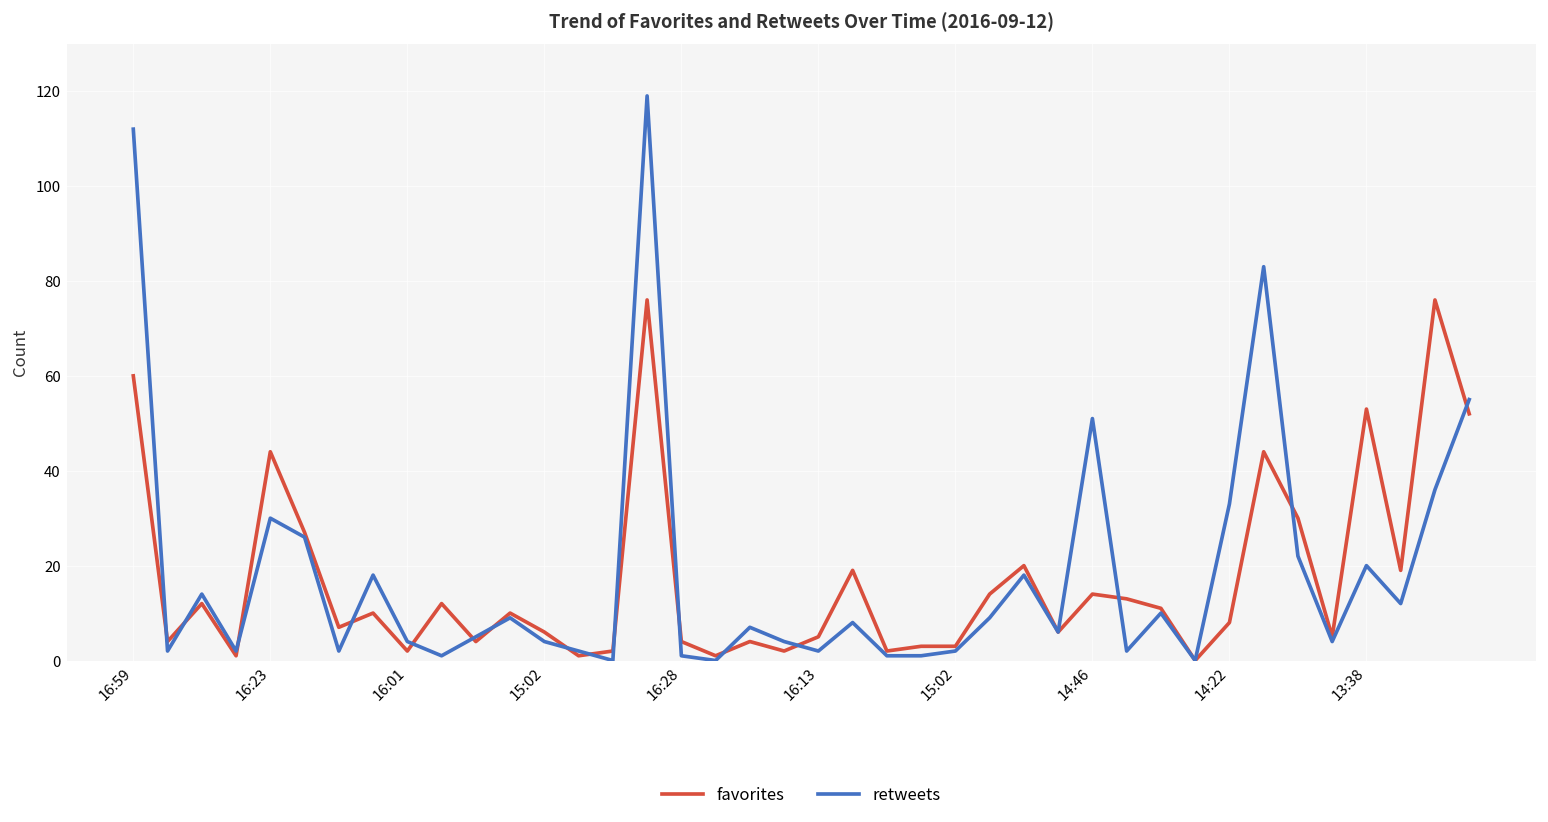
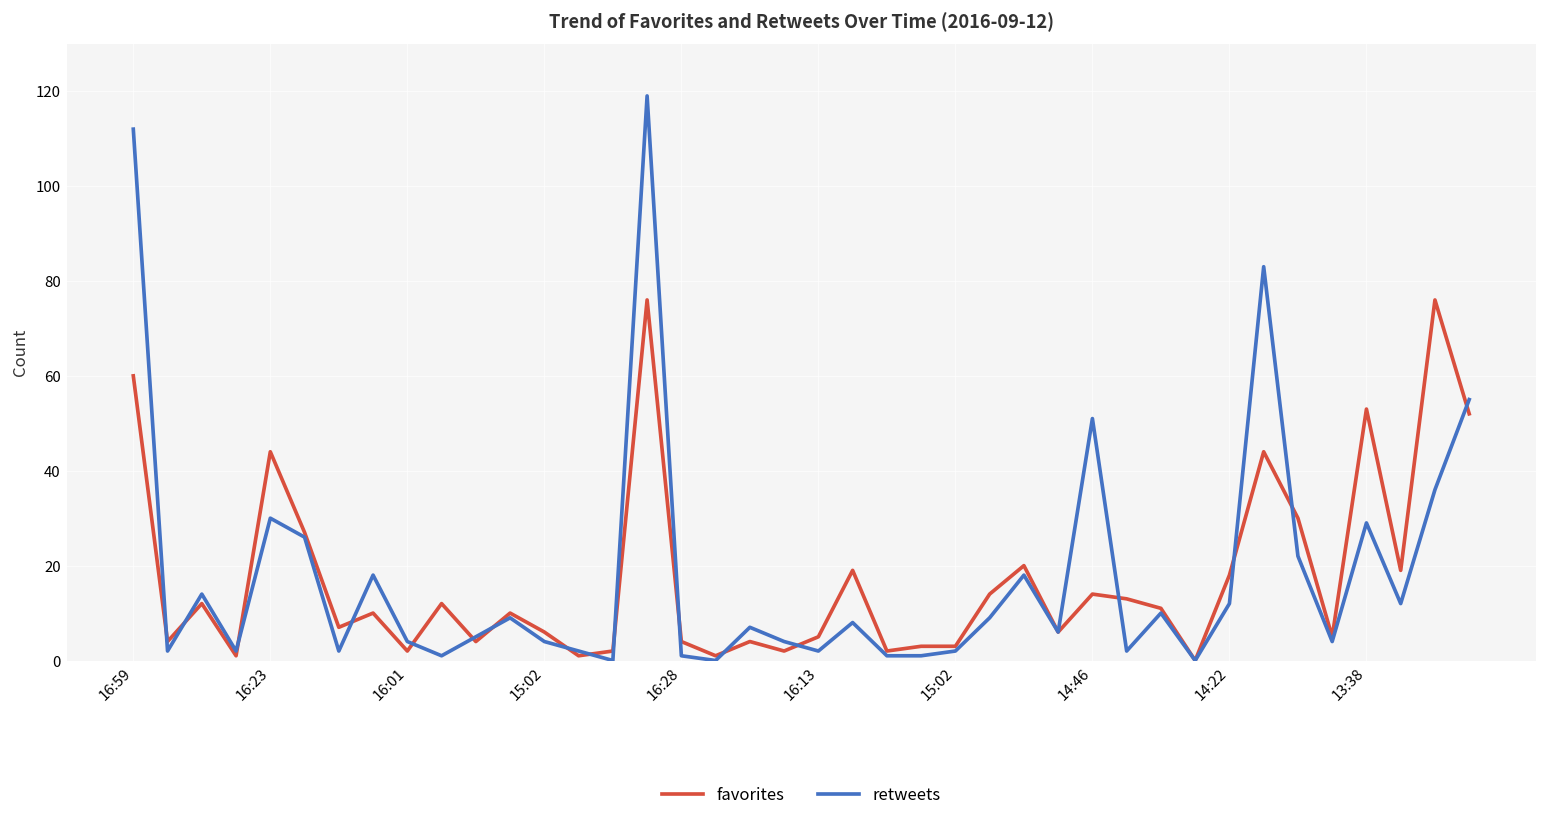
favorites, 14:22: 8 -> 18
retweets, 14:22: 33 -> 12
retweets, 13:38: 20 -> 29
